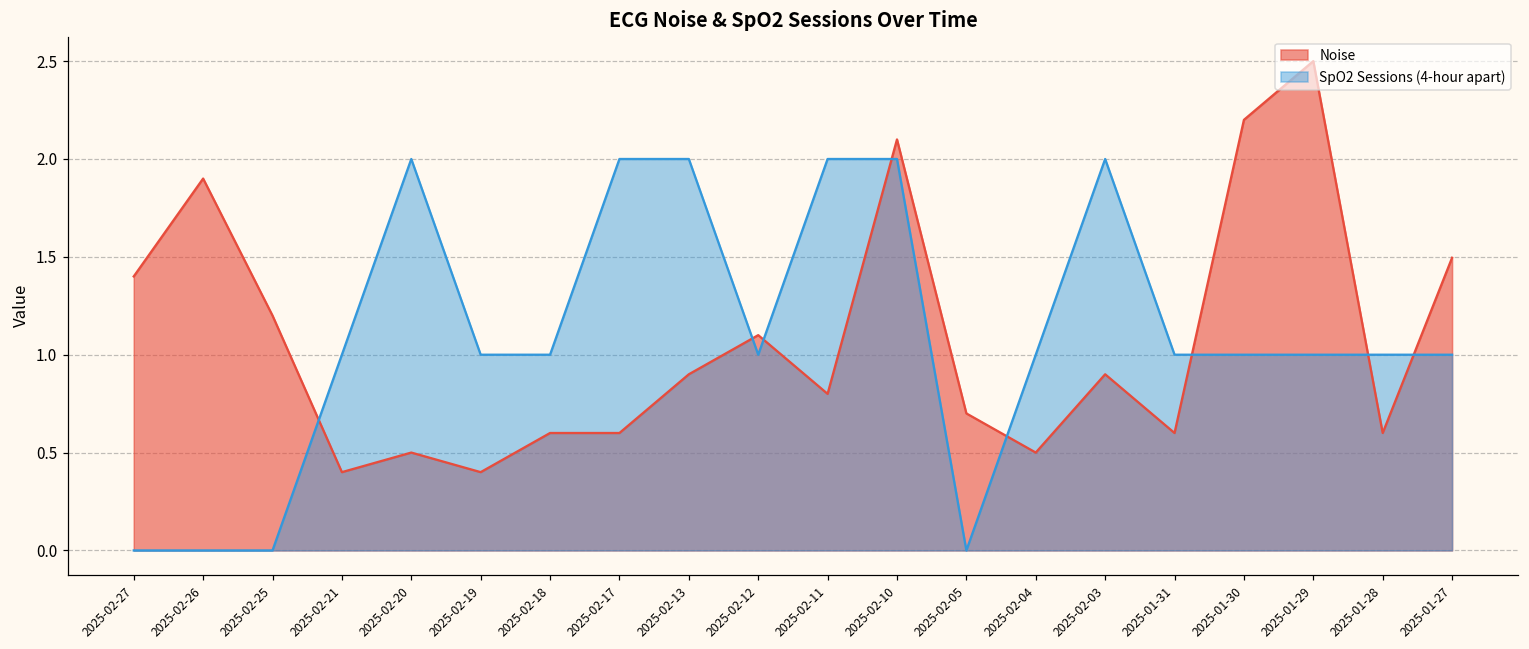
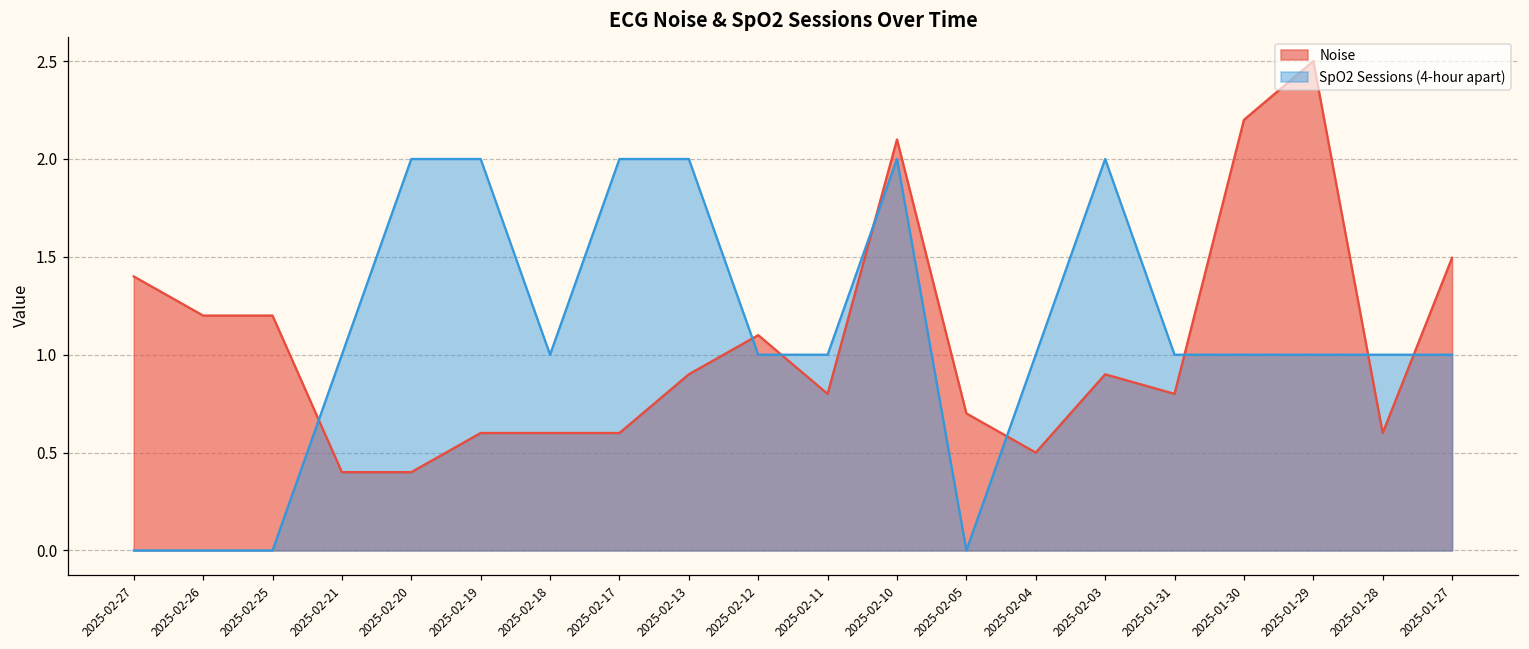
Noise, 2025-02-26: 1.9 -> 1.2
Noise, 2025-02-20: 0.5 -> 0.4
Noise, 2025-02-19: 0.4 -> 0.6
SpO2 Sessions (4-hour apart), 2025-02-19: 1 -> 2
SpO2 Sessions (4-hour apart), 2025-02-11: 2 -> 1
Noise, 2025-01-31: 0.6 -> 0.8
